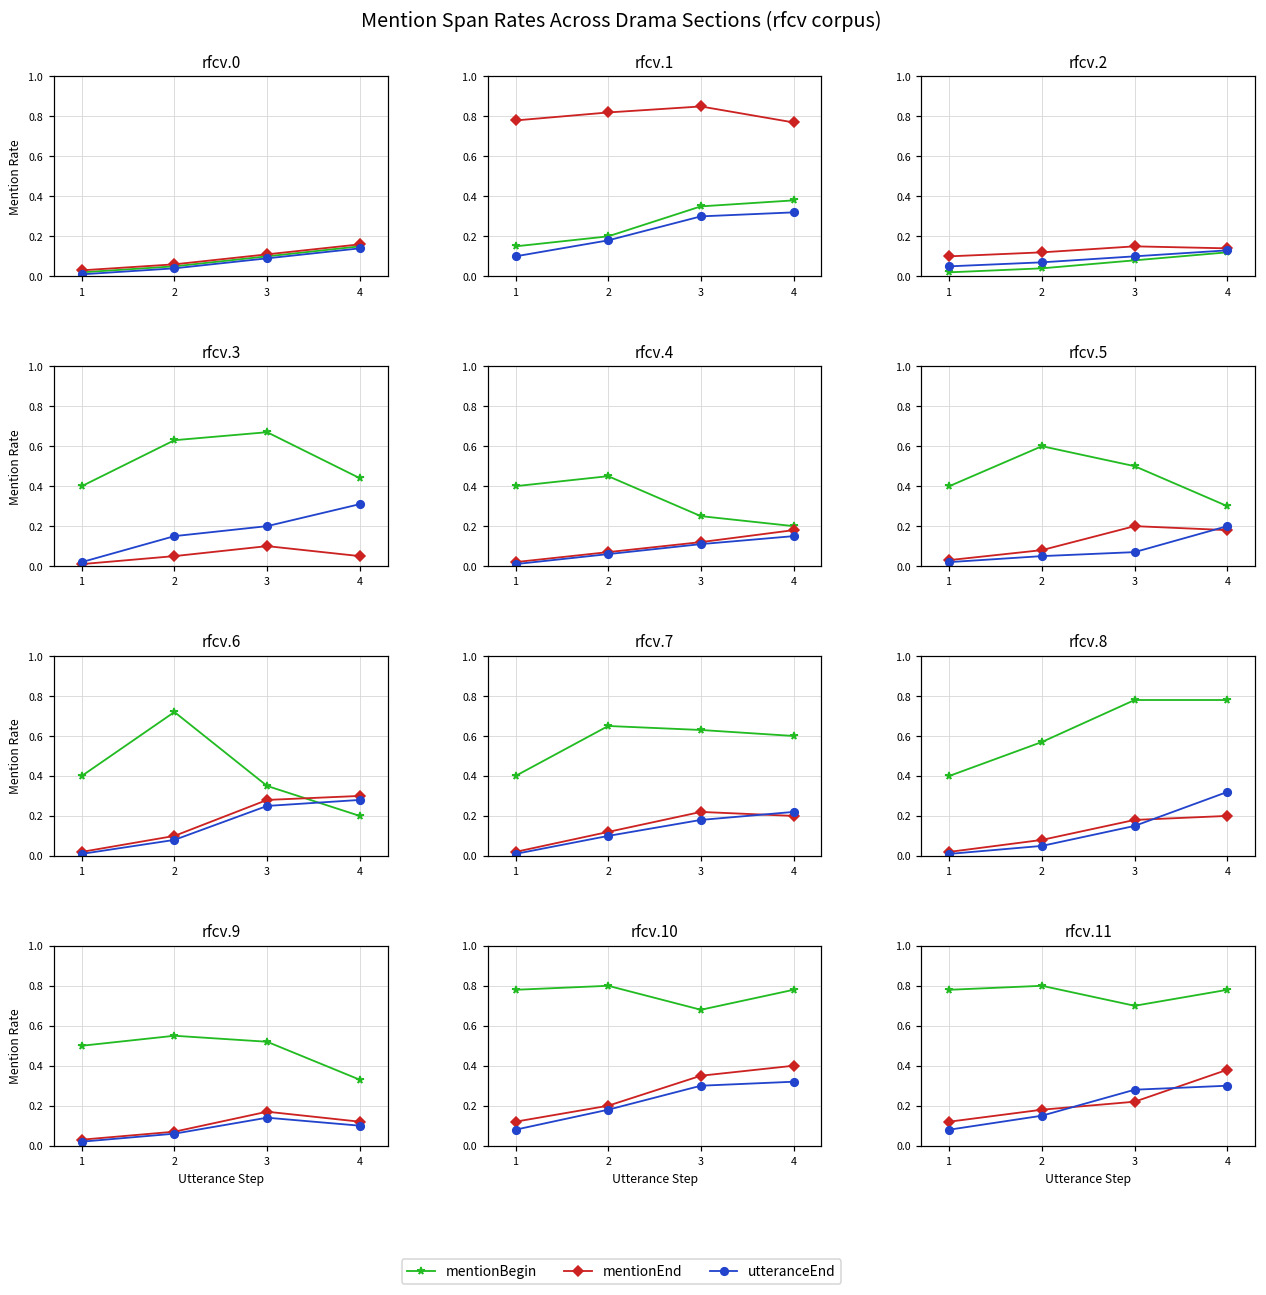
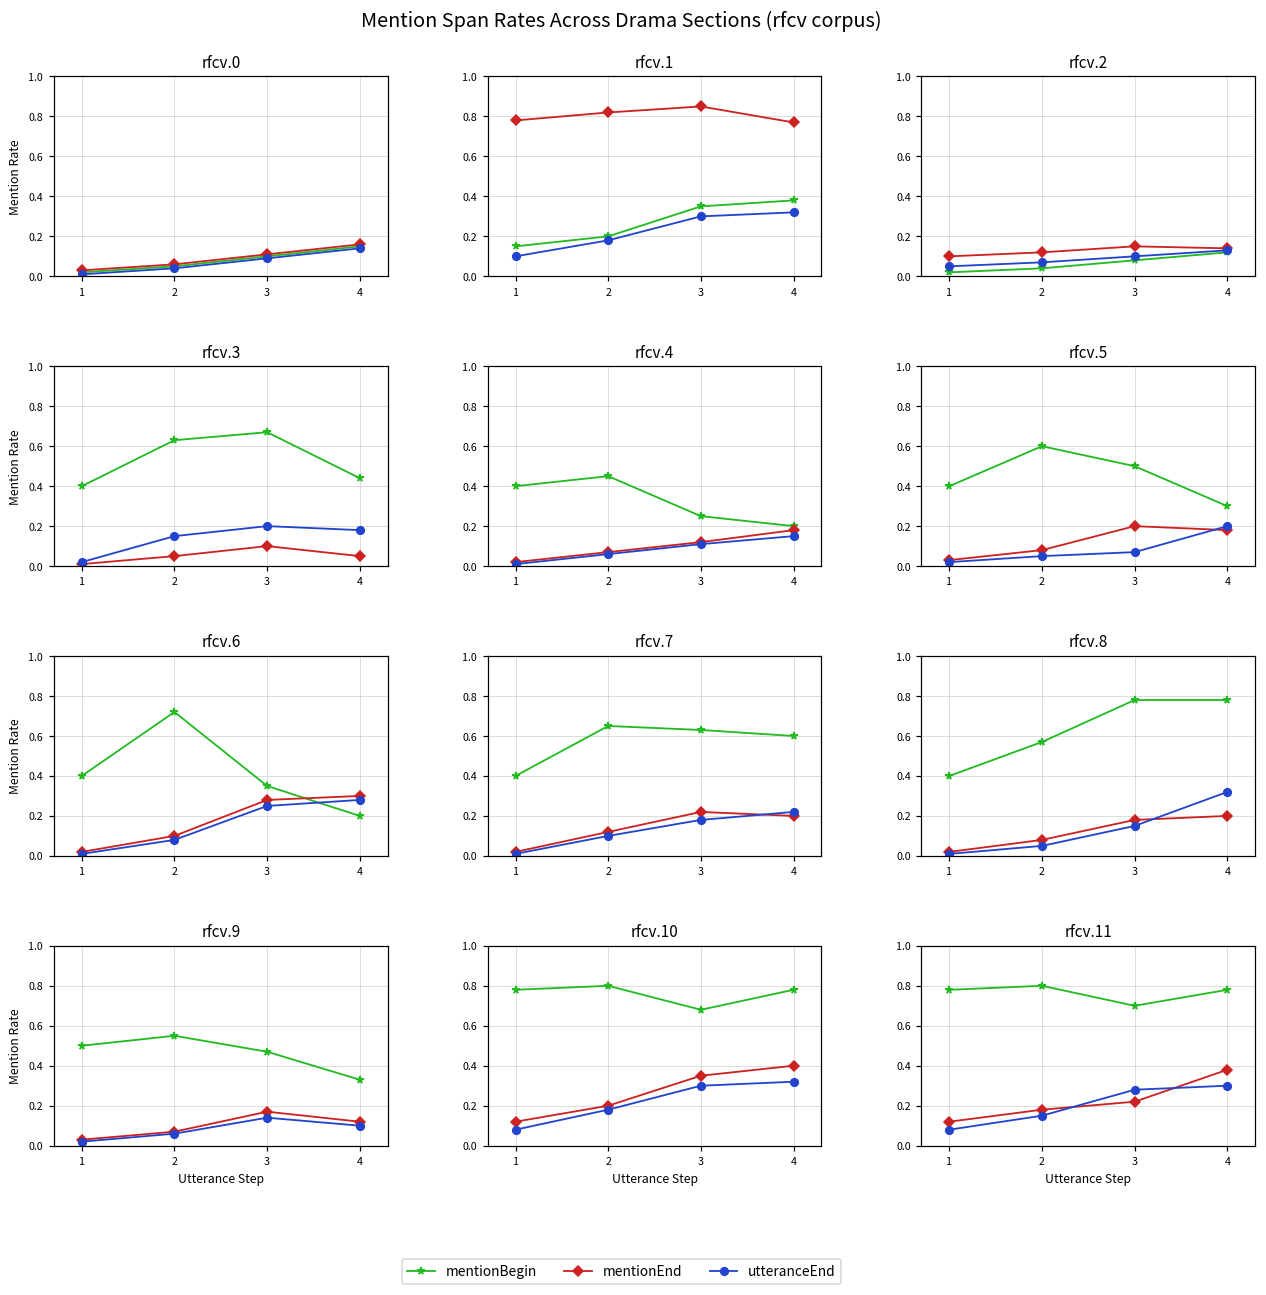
rfcv.3, utteranceEnd, 4: 0.31 -> 0.18
rfcv.9, mentionBegin, 3: 0.52 -> 0.47
